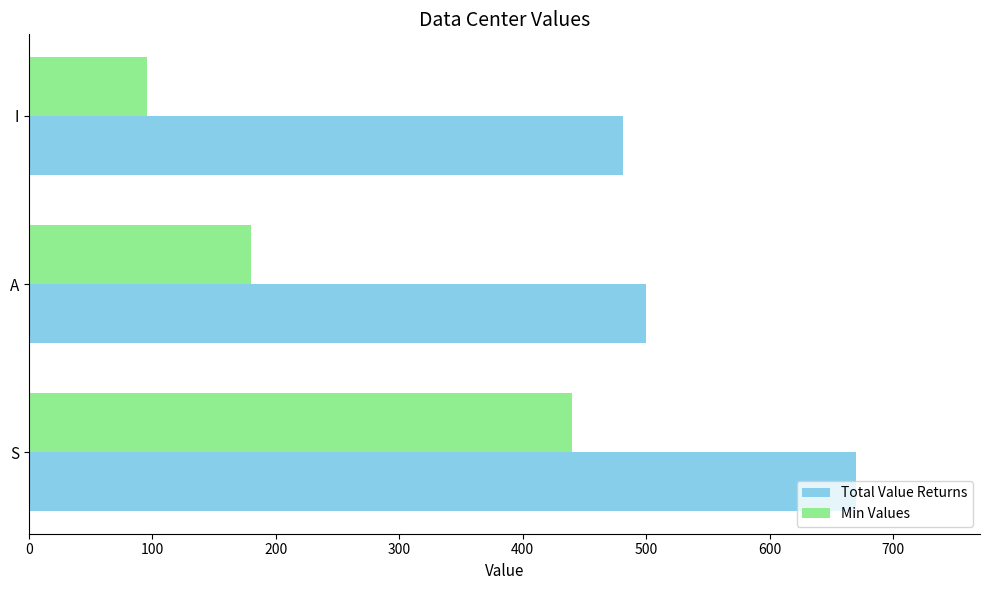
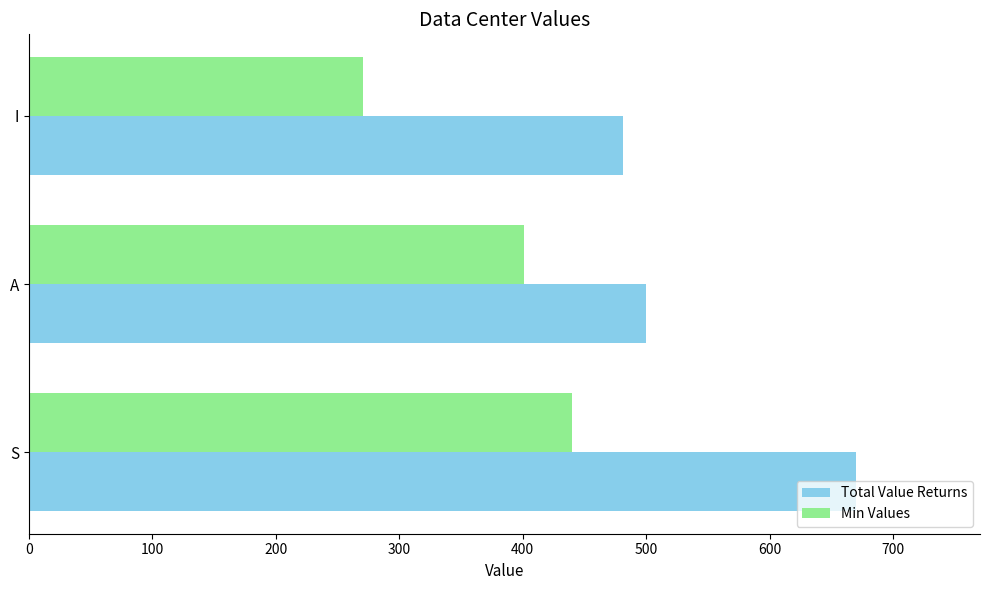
Min Values, I: 96 -> 271
Min Values, A: 180 -> 401
